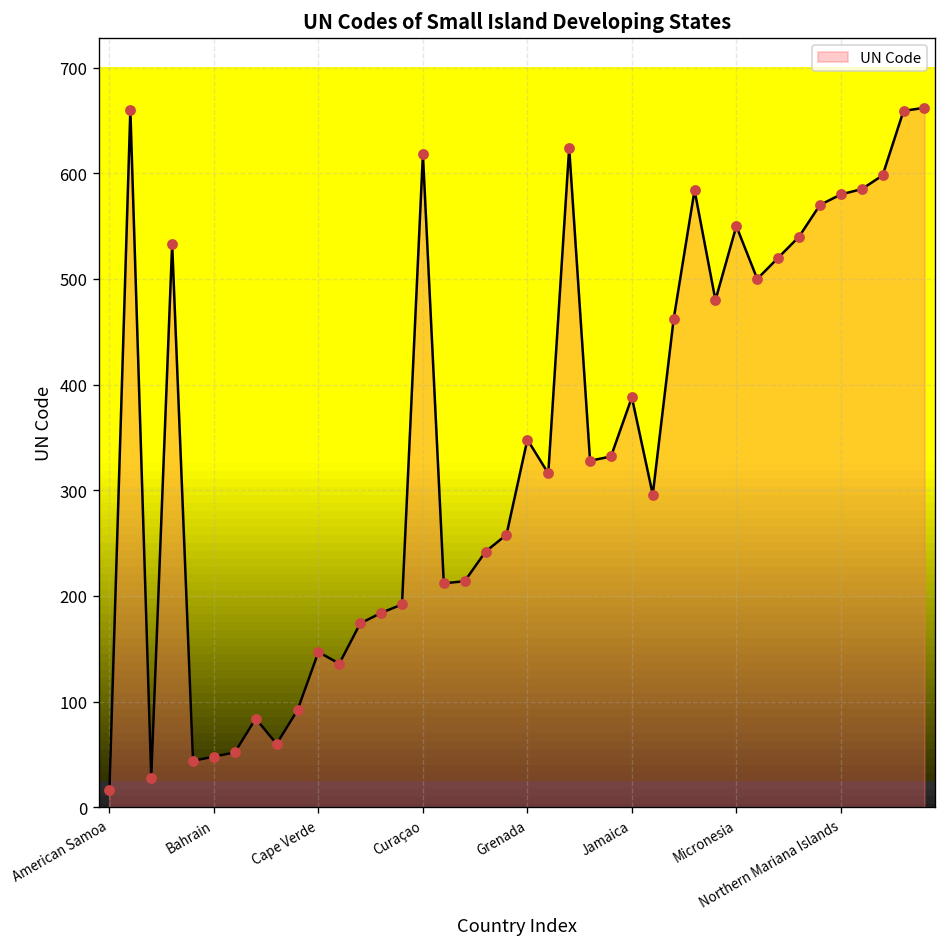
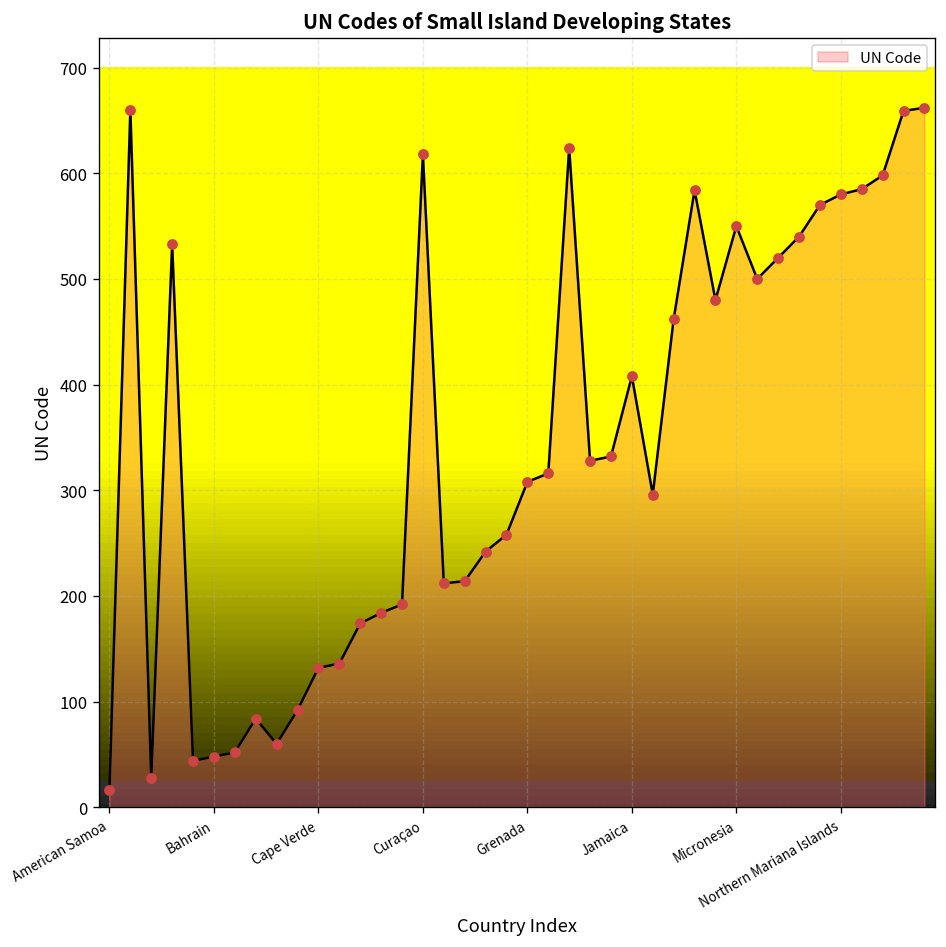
Cape Verde: 150 -> 130
Grenada: 350 -> 310
Jamaica: 390 -> 410
